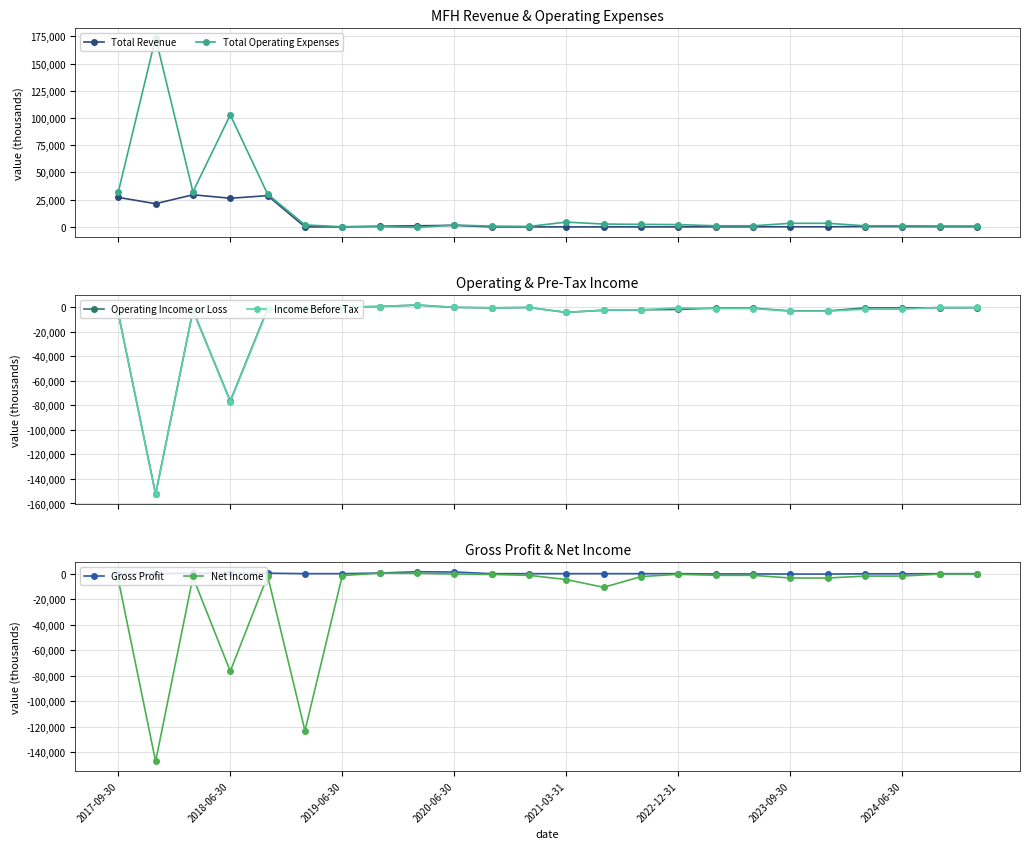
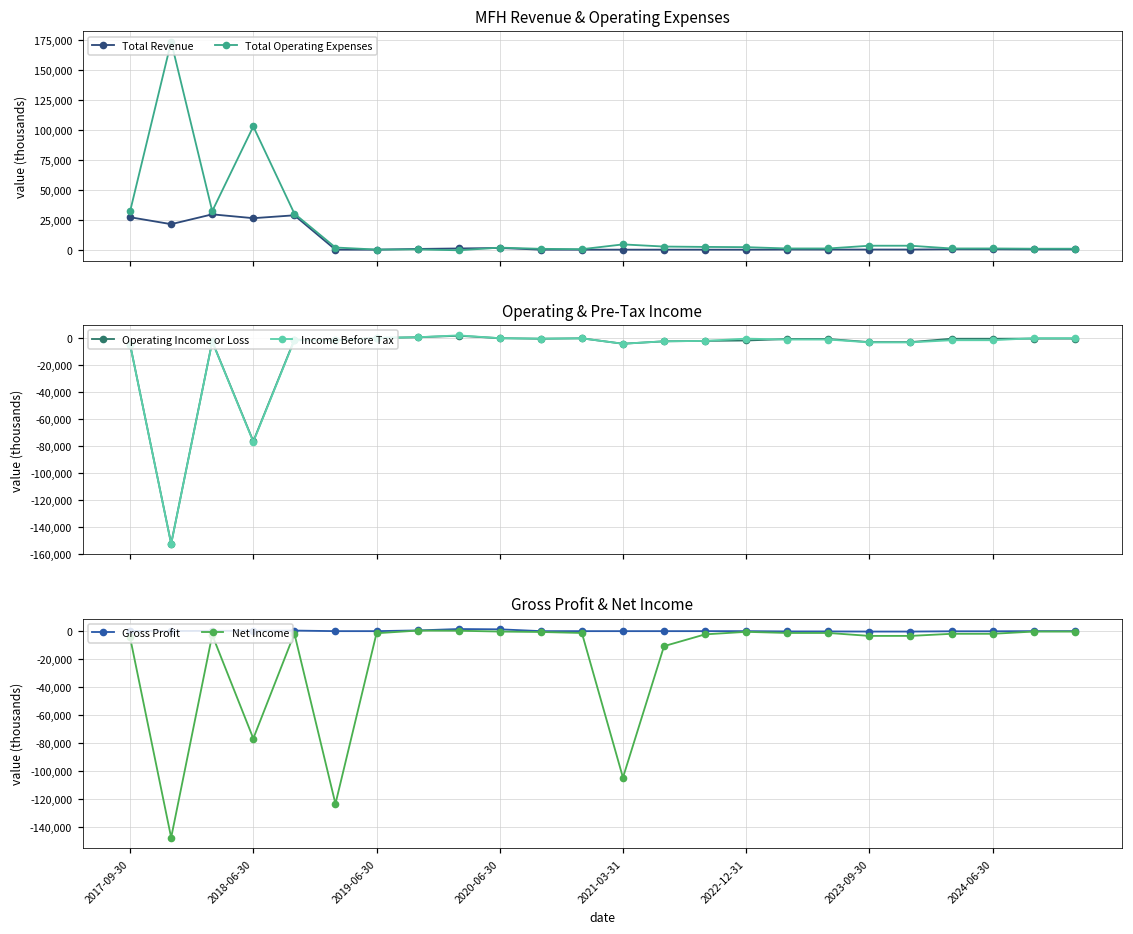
Gross Profit & Net Income, Net Income, 2021-03-31: -5,000 -> -104,000
